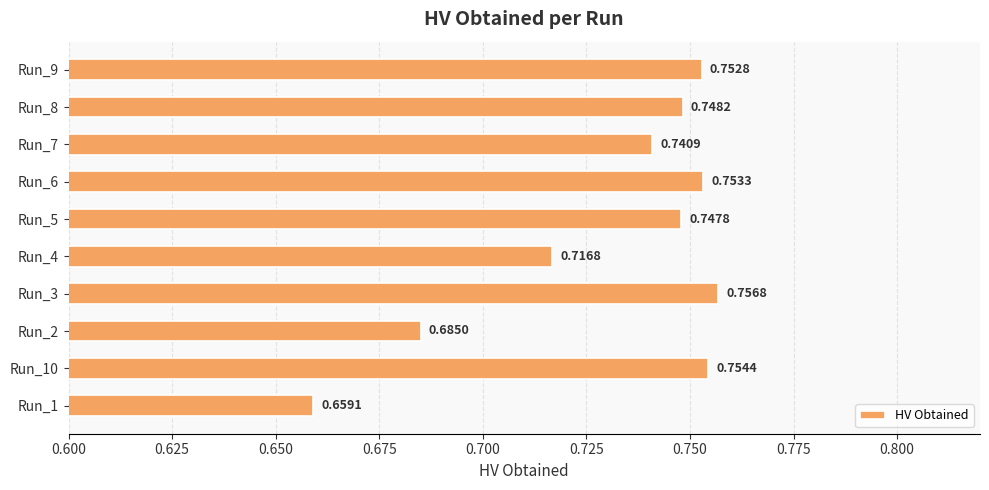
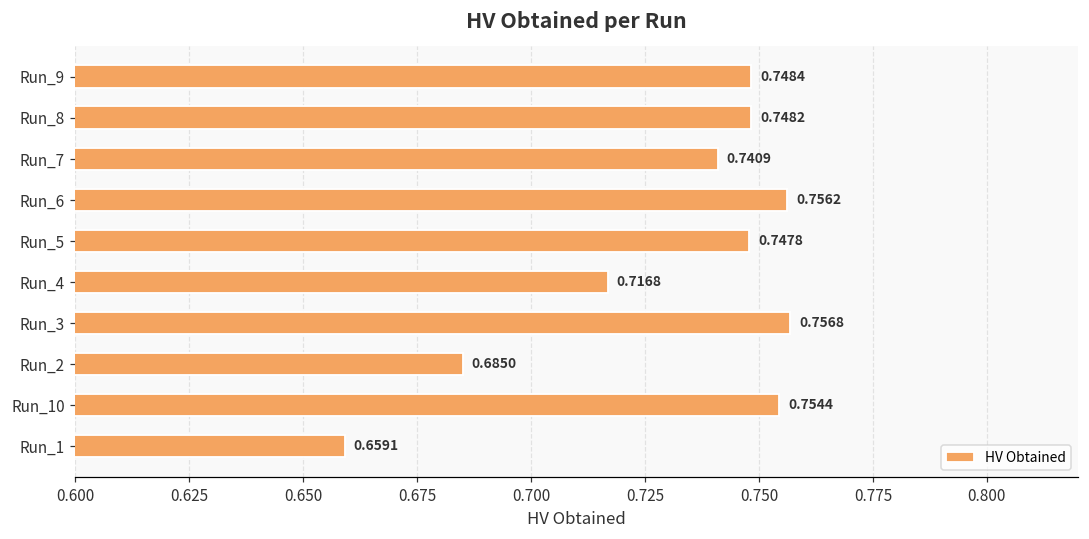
Run_9: 0.7528 -> 0.7484
Run_6: 0.7533 -> 0.7562
